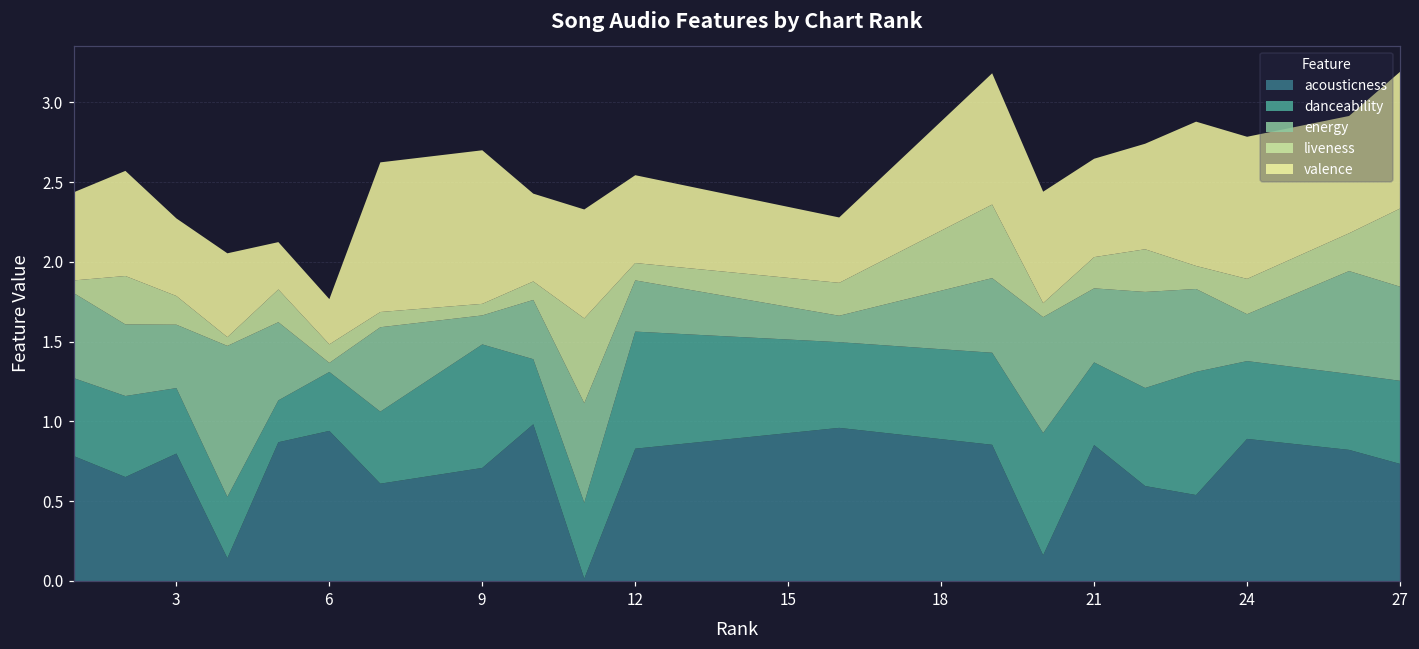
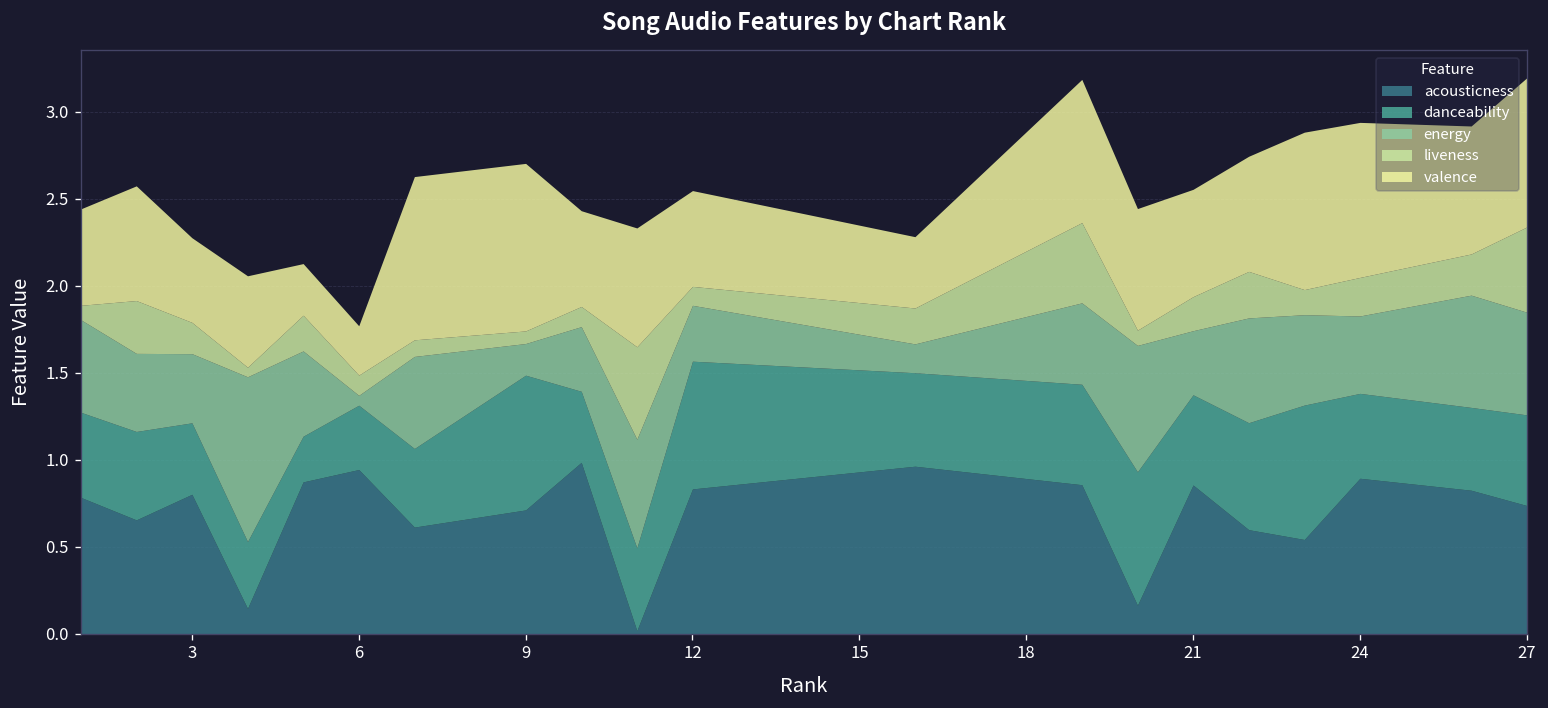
energy, 21: 0.46 -> 0.37
energy, 24: 0.29 -> 0.44
